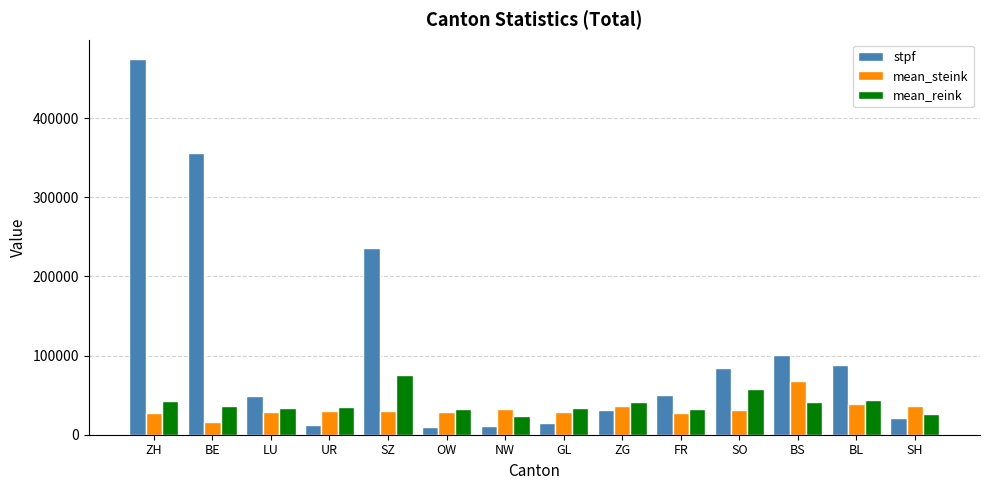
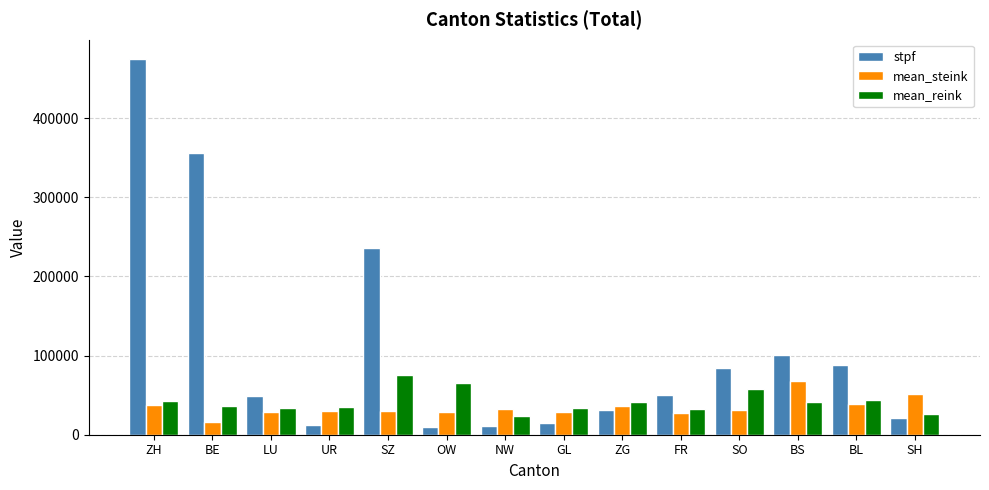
mean_steink, ZH: 30000 -> 40000
mean_reink, OW: 30000 -> 70000
mean_steink, SH: 40000 -> 50000
